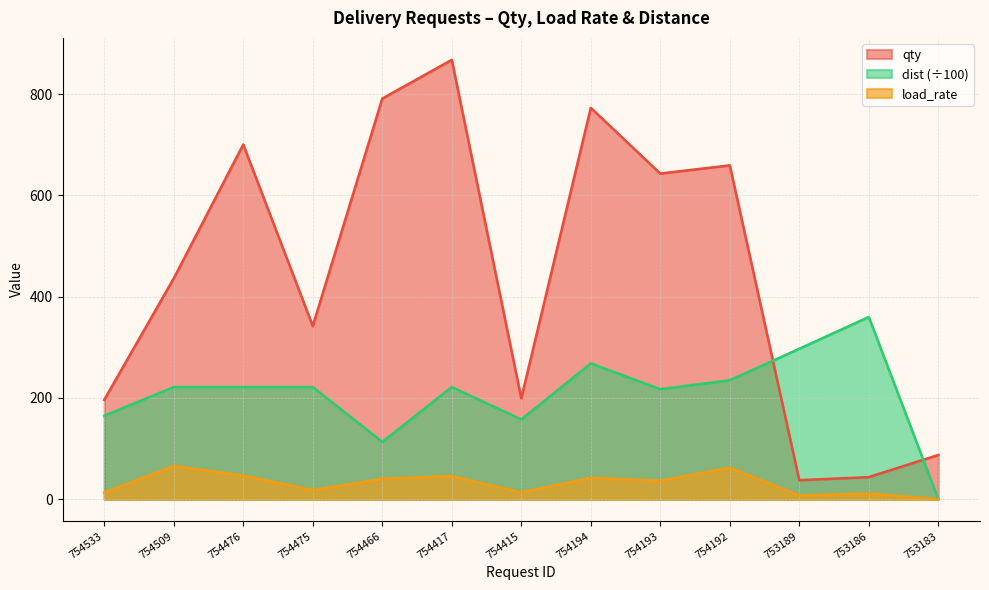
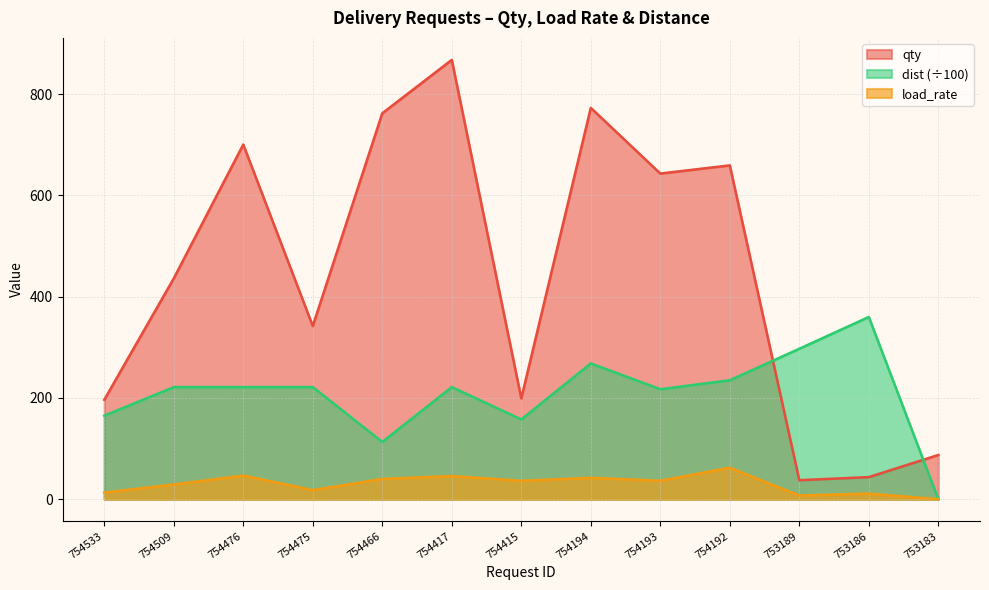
load_rate, 754509: 70 -> 30
qty, 754466: 790 -> 760
load_rate, 754415: 10 -> 40
